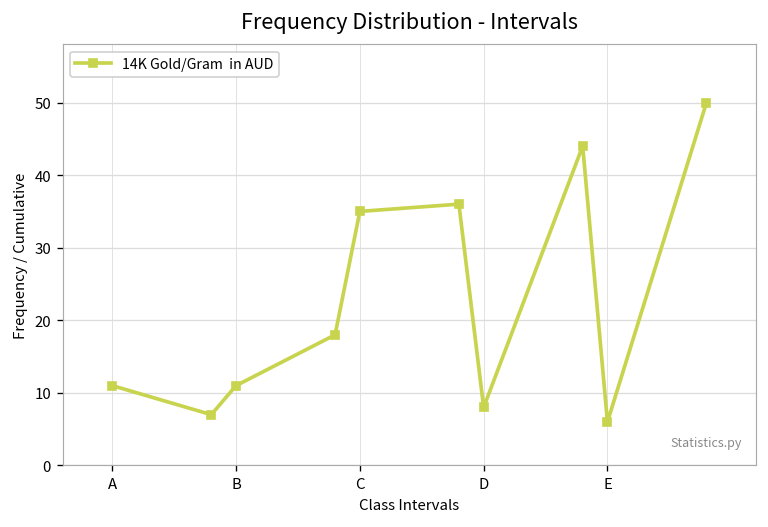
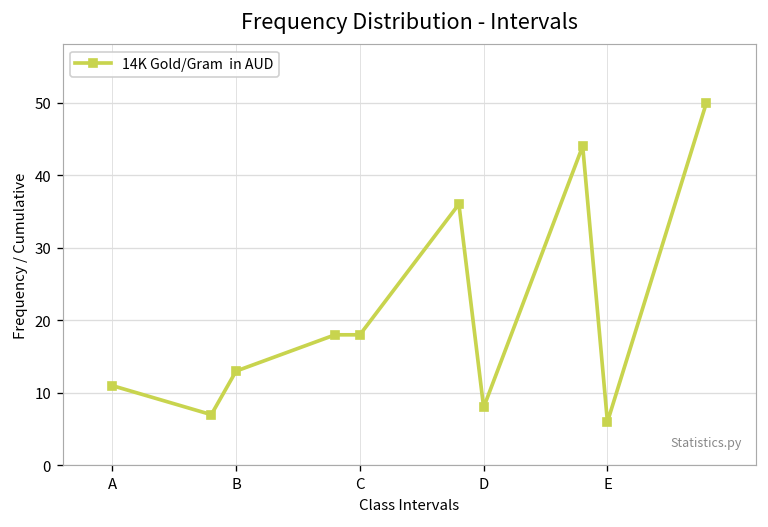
B: 11 -> 13
C: 35 -> 18
